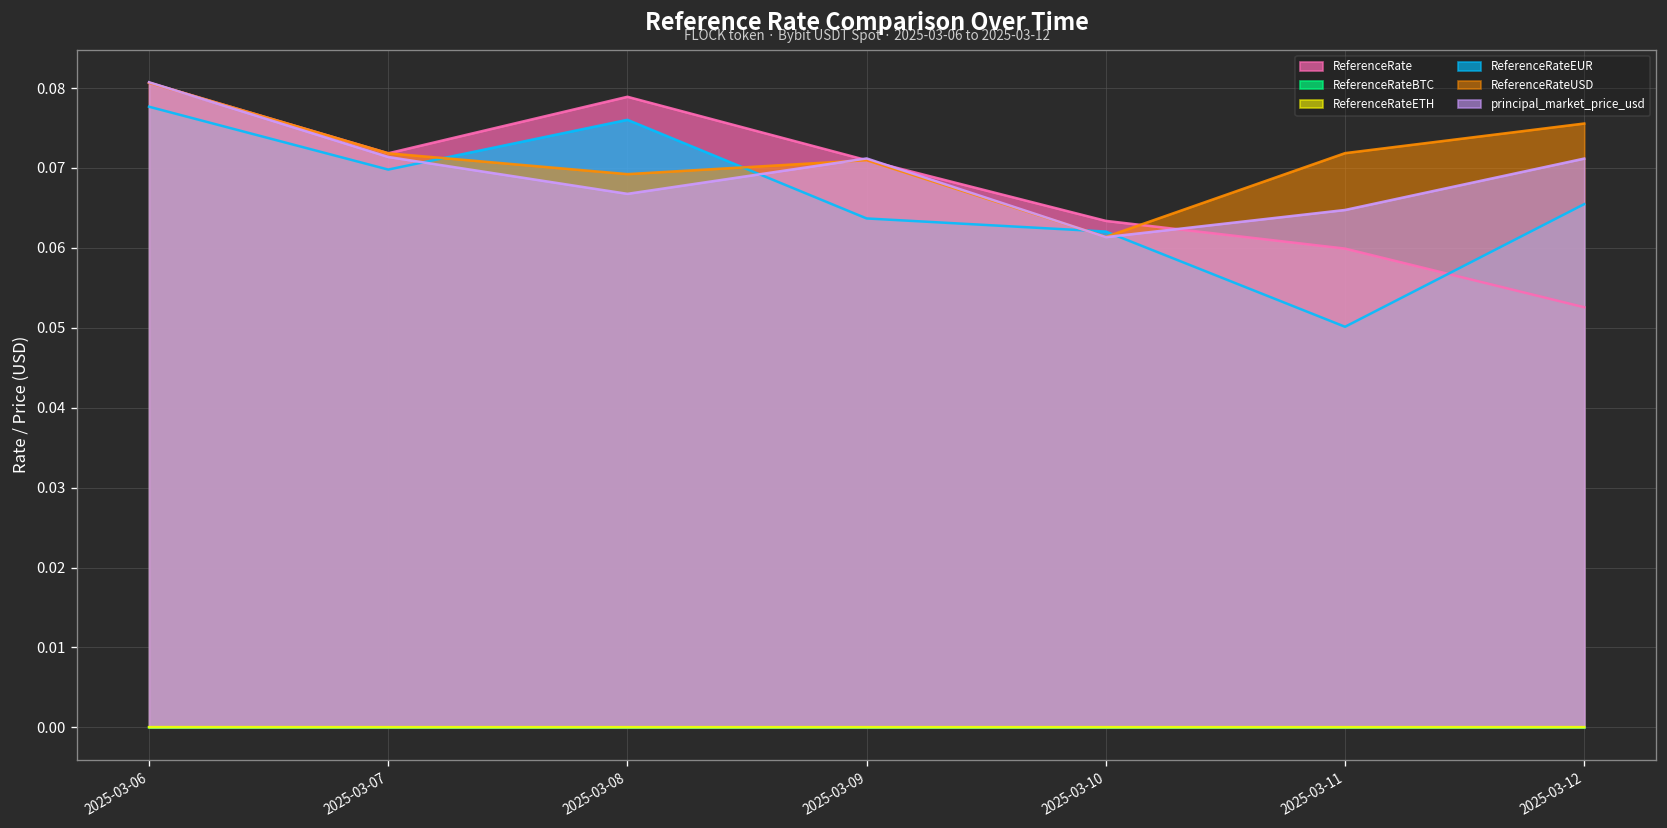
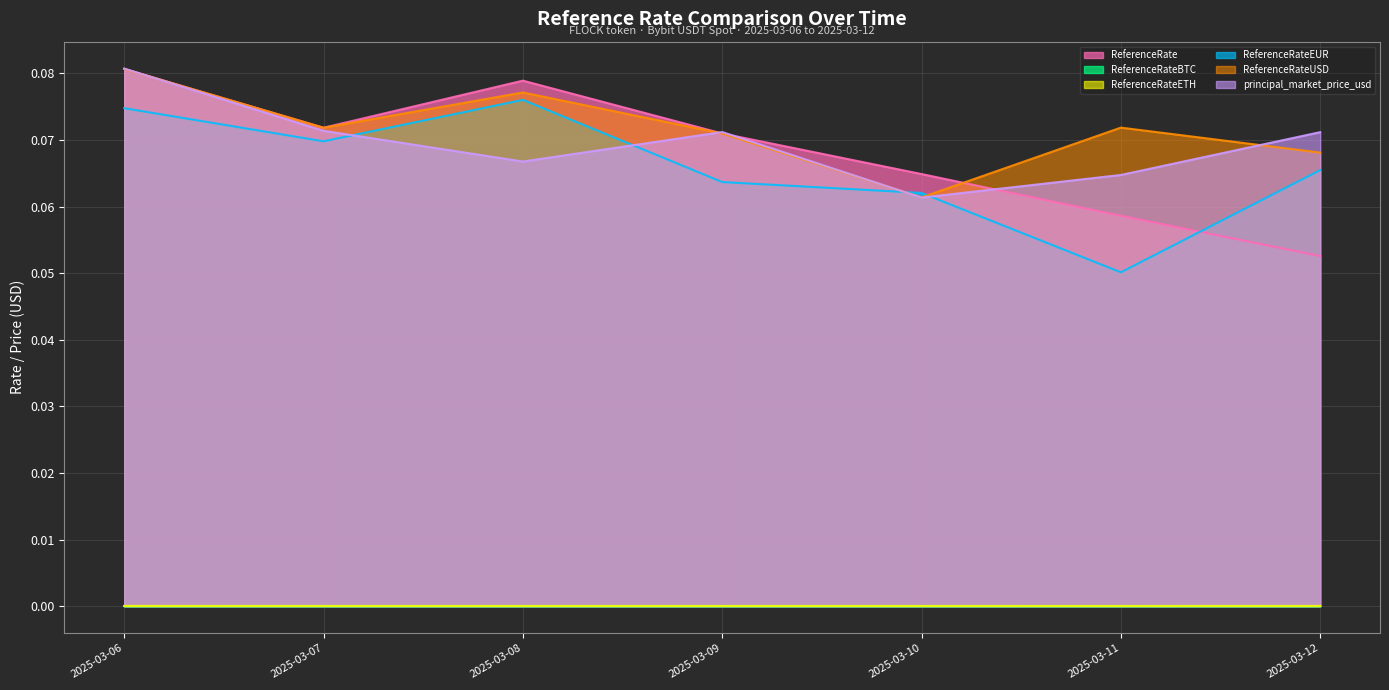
ReferenceRateEUR, 2025-03-06: 0.078 -> 0.075
ReferenceRateUSD, 2025-03-08: 0.069 -> 0.077
ReferenceRate, 2025-03-10: 0.063 -> 0.065
ReferenceRate, 2025-03-11: 0.060 -> 0.059
ReferenceRateUSD, 2025-03-12: 0.076 -> 0.068
